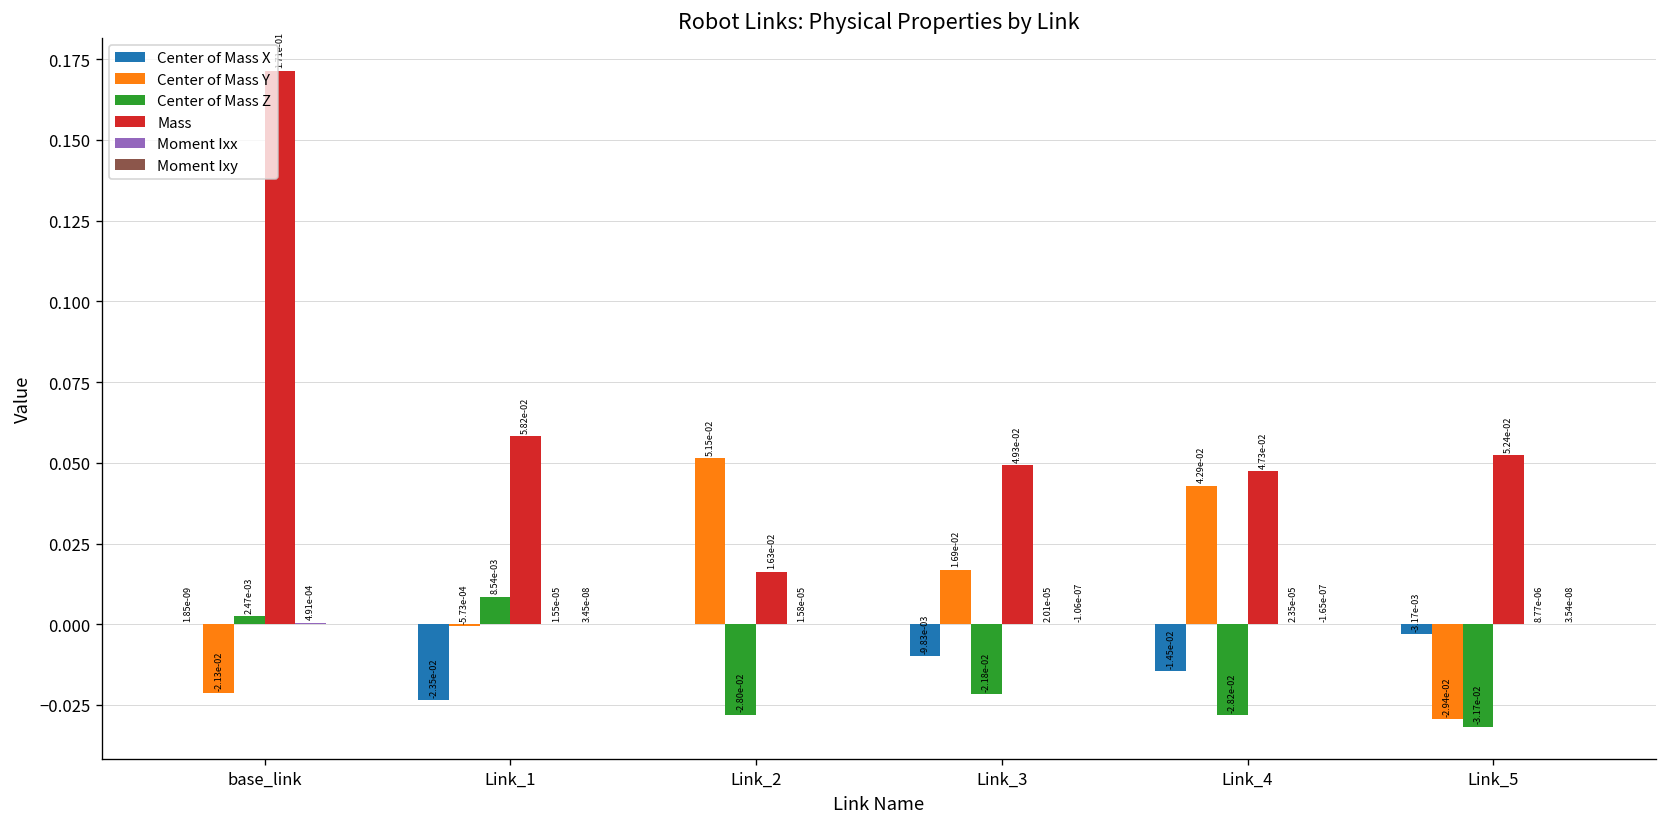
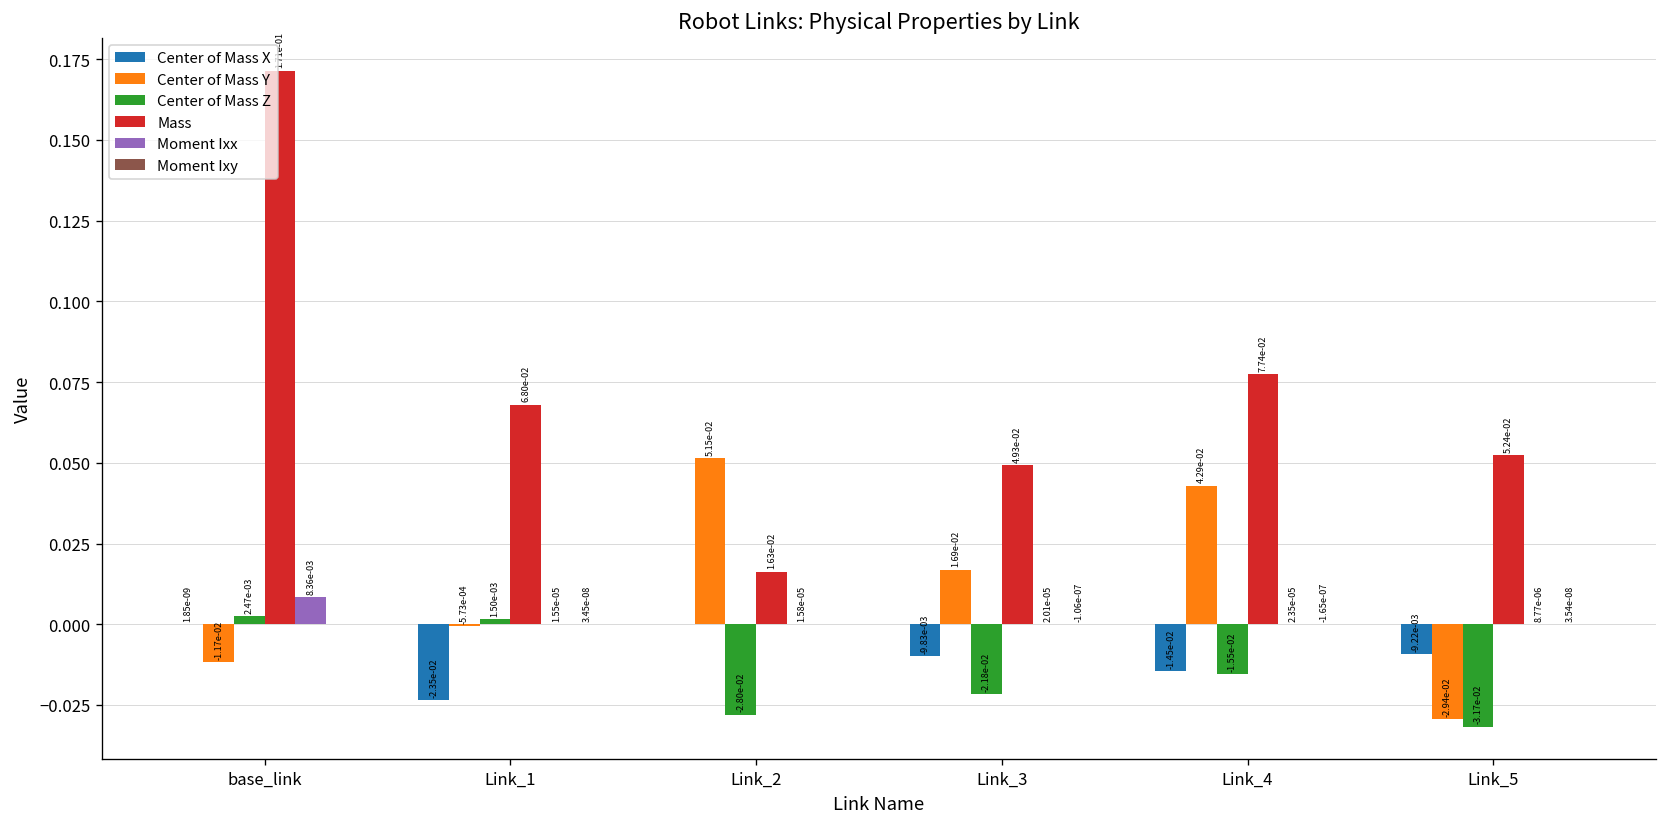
Center of Mass Y, base_link: -2.13e-02 -> -1.17e-02
Moment Ixx, base_link: 4.91e-04 -> 8.36e-03
Center of Mass Z, Link_1: 8.54e-03 -> 1.50e-03
Mass, Link_1: 5.82e-02 -> 6.80e-02
Center of Mass Z, Link_4: -2.82e-02 -> -1.55e-02
Mass, Link_4: 4.73e-02 -> 7.74e-02
Center of Mass X, Link_5: -3.17e-03 -> -9.22e-03
